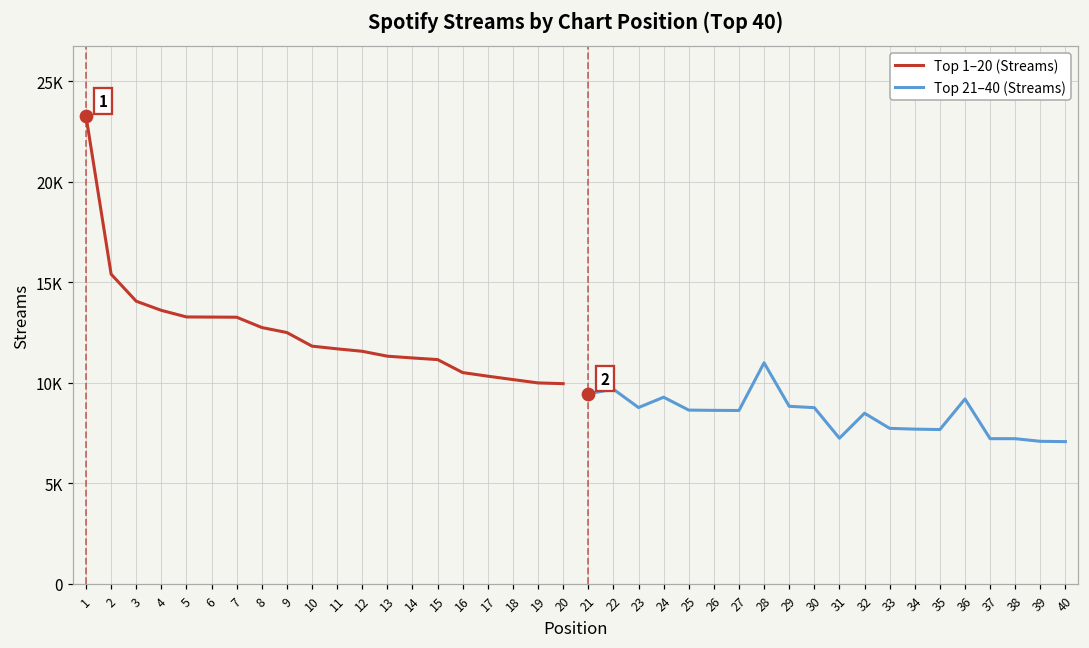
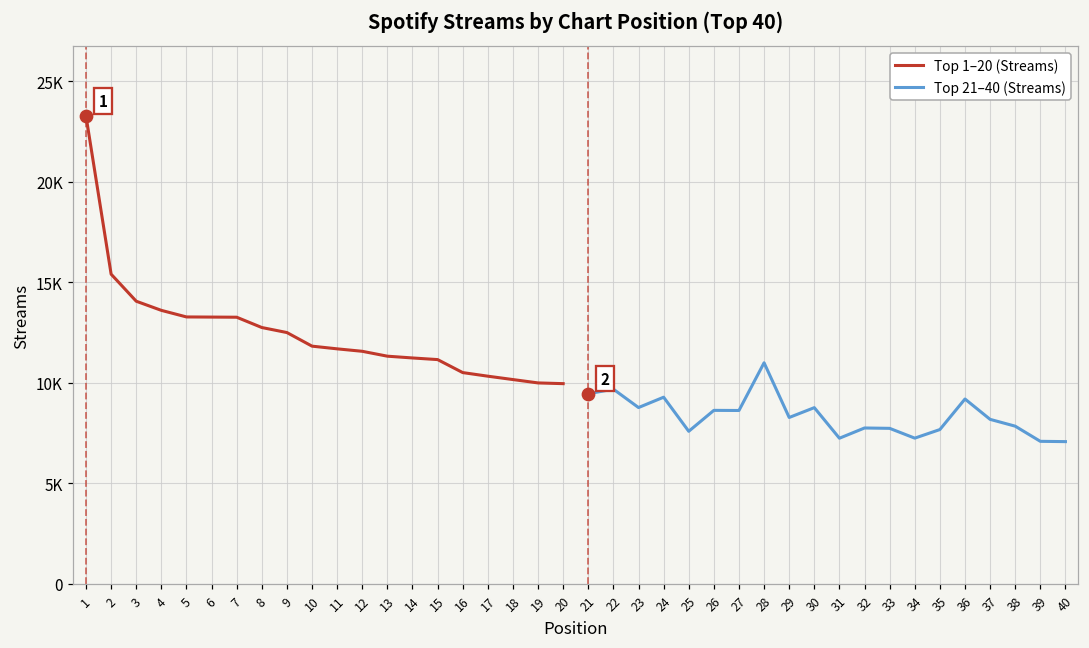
Top 21–40 (Streams), 25: 8600 -> 7600
Top 21–40 (Streams), 29: 8800 -> 8300
Top 21–40 (Streams), 32: 8500 -> 7800
Top 21–40 (Streams), 34: 7700 -> 7300
Top 21–40 (Streams), 37: 7200 -> 8200
Top 21–40 (Streams), 38: 7200 -> 7800
